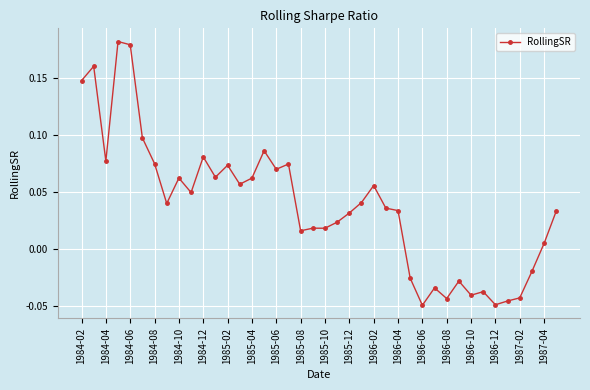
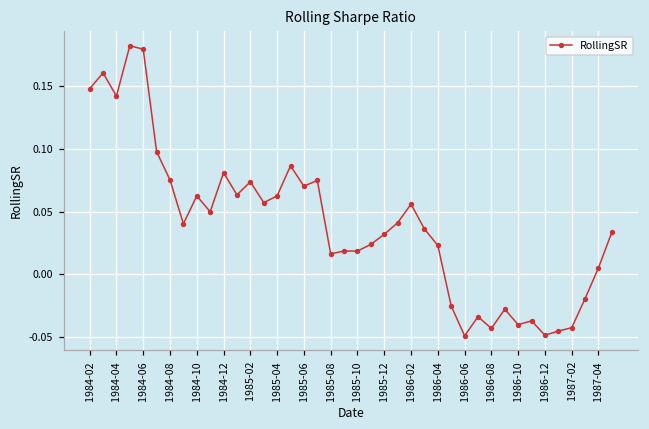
1984-04: 0.077 -> 0.142
1986-04: 0.034 -> 0.023
